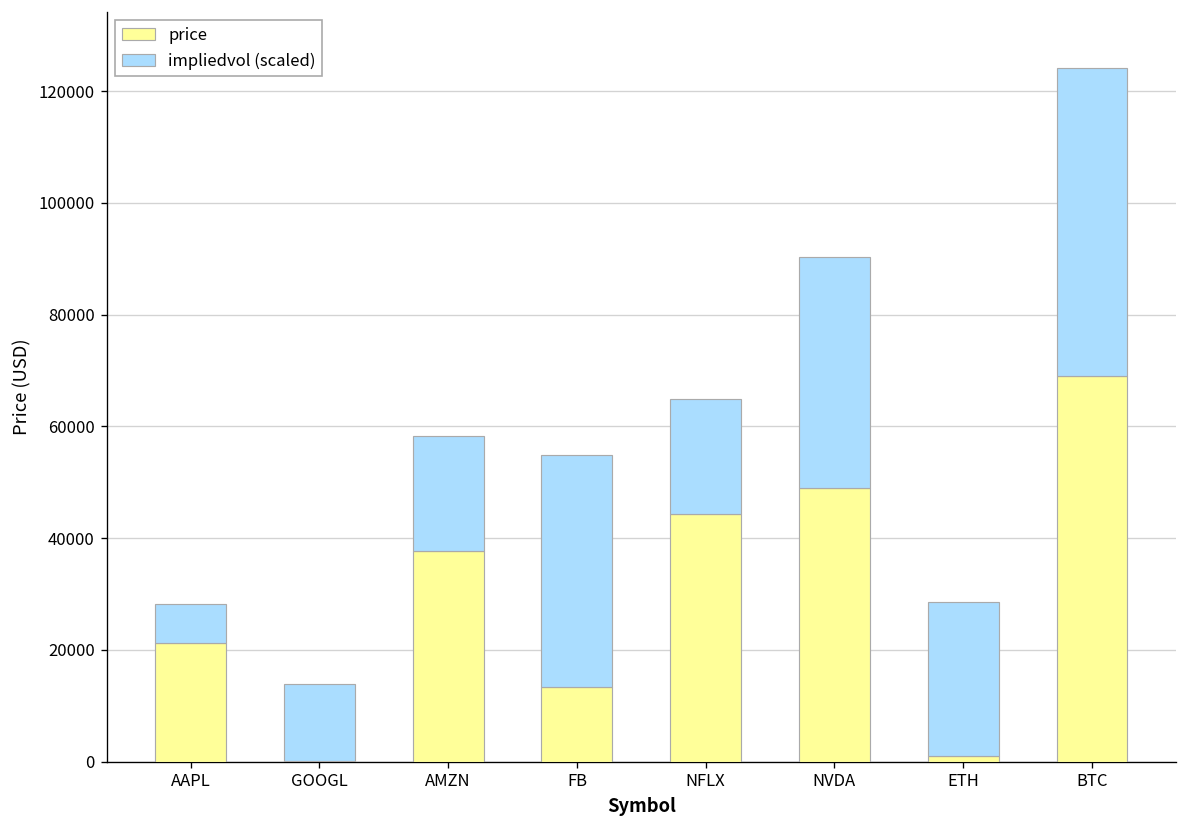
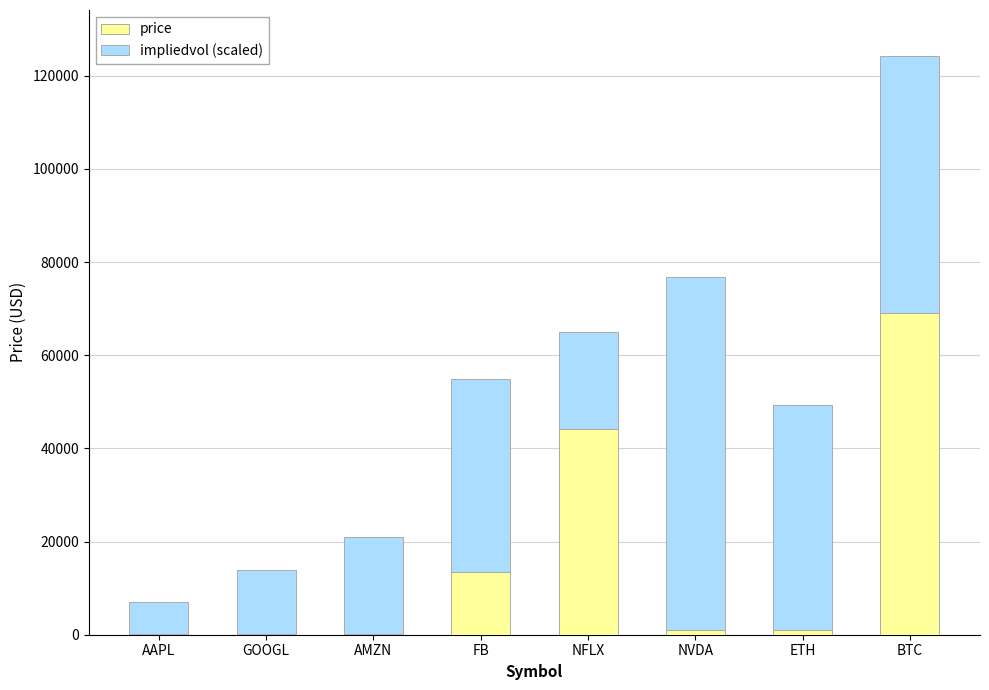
price, AAPL: 21000 -> 0
price, AMZN: 38000 -> 0
price, NVDA: 49000 -> 1000
impliedvol (scaled), NVDA: 41000 -> 76000
impliedvol (scaled), ETH: 28000 -> 48000
